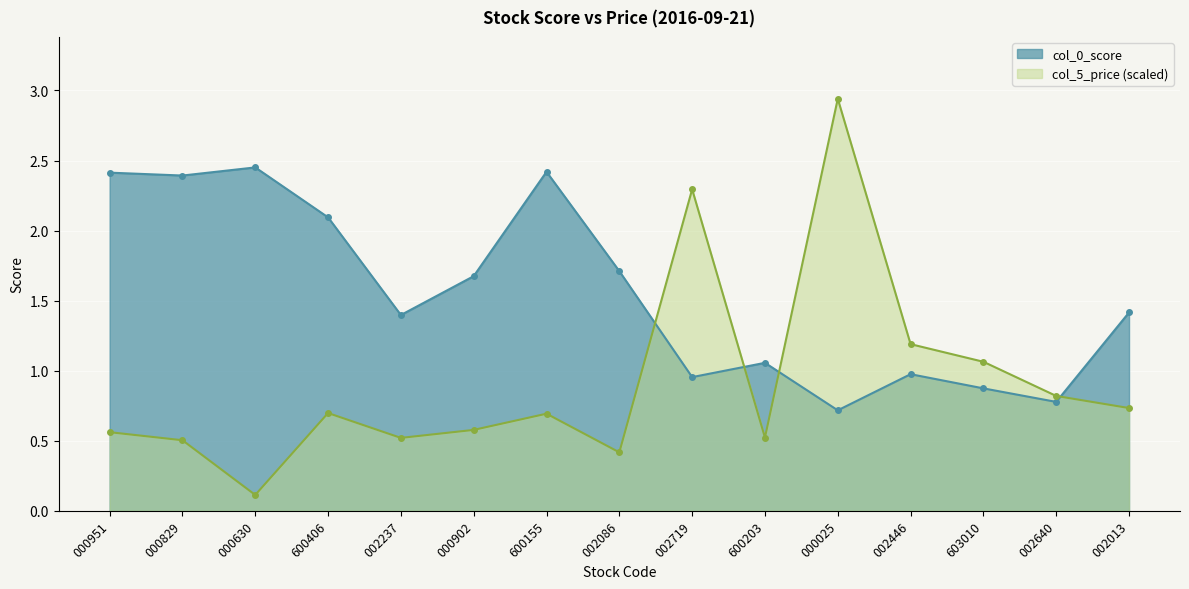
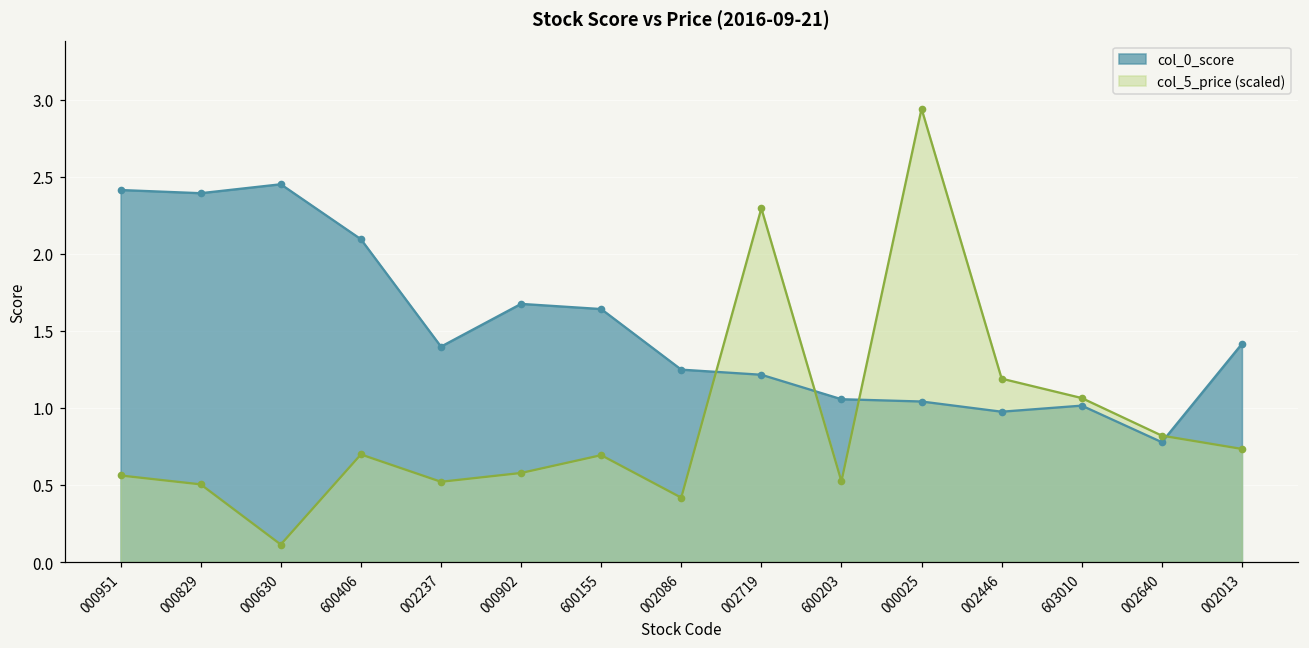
col_0_score, 600155: 2.42 -> 1.64
col_0_score, 002086: 1.71 -> 1.25
col_0_score, 002719: 0.95 -> 1.21
col_0_score, 000025: 0.72 -> 1.04
col_0_score, 603010: 0.87 -> 1.01
